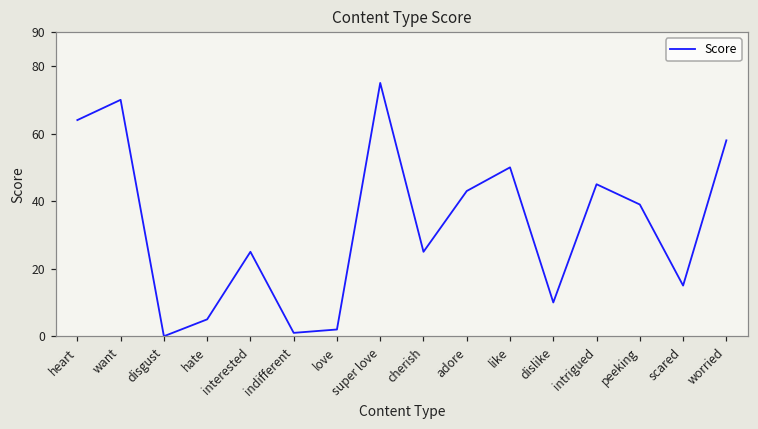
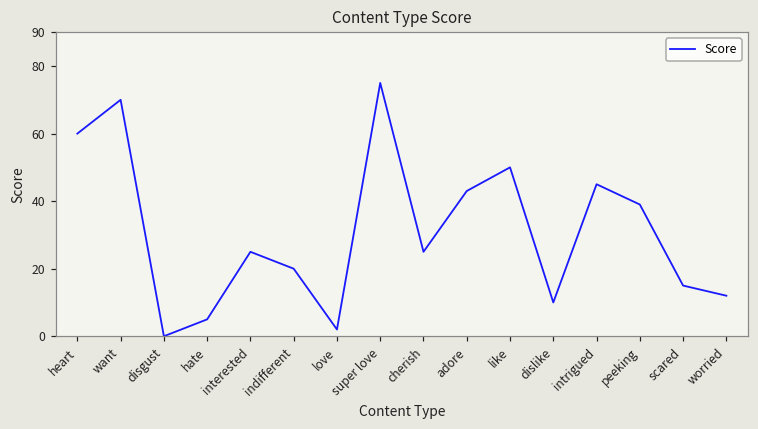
heart: 64 -> 60
indifferent: 1 -> 20
worried: 58 -> 12
